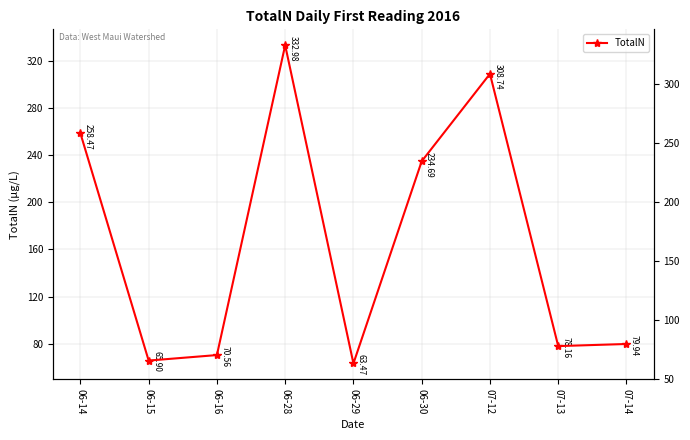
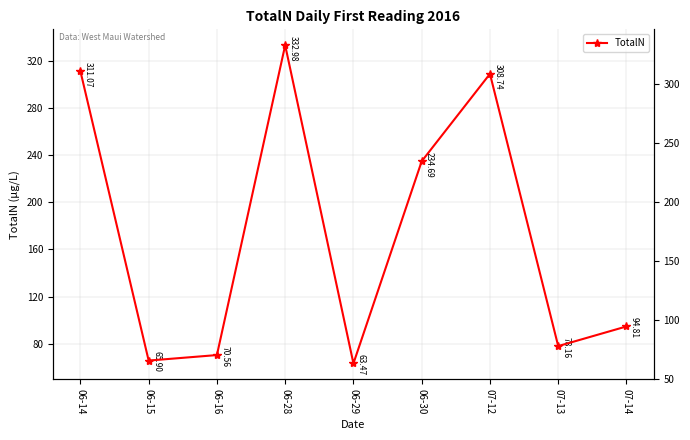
06-14: 258.47 -> 311.07
07-14: 79.94 -> 94.81
